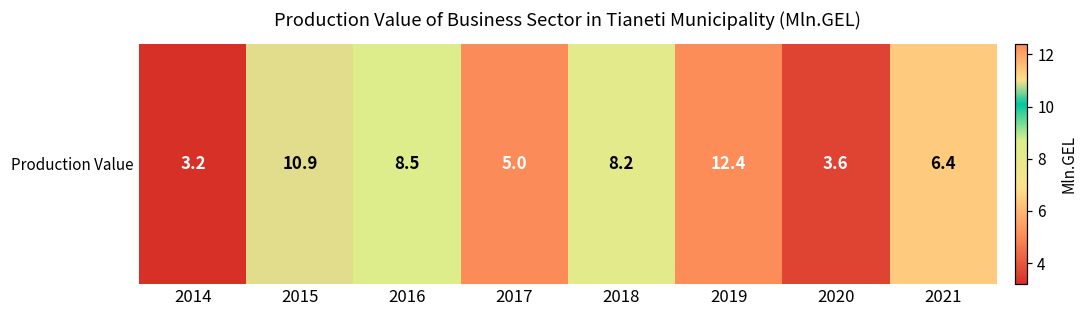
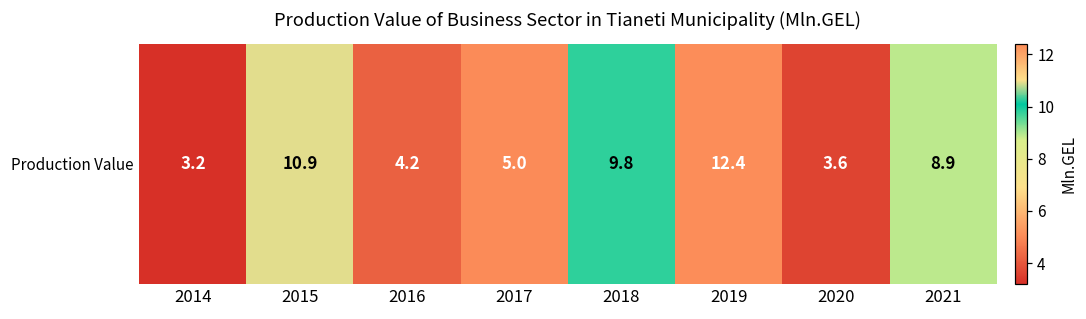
Production Value, 2016: 8.5 -> 4.2
Production Value, 2018: 8.2 -> 9.8
Production Value, 2021: 6.4 -> 8.9
